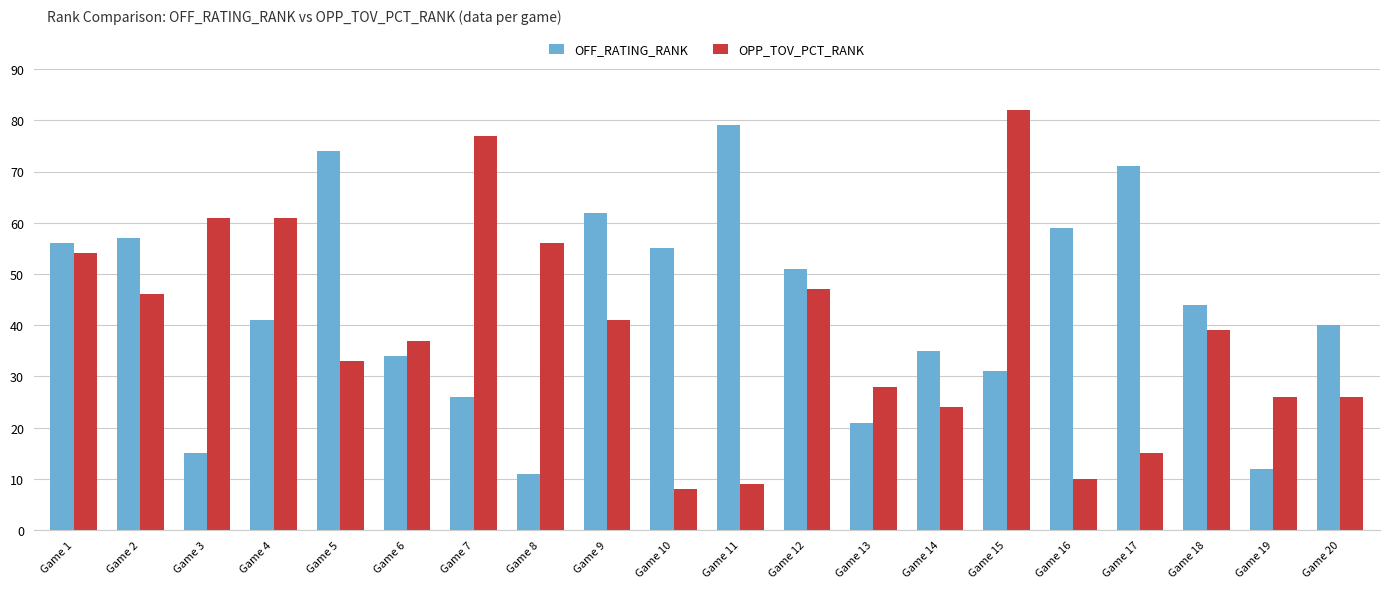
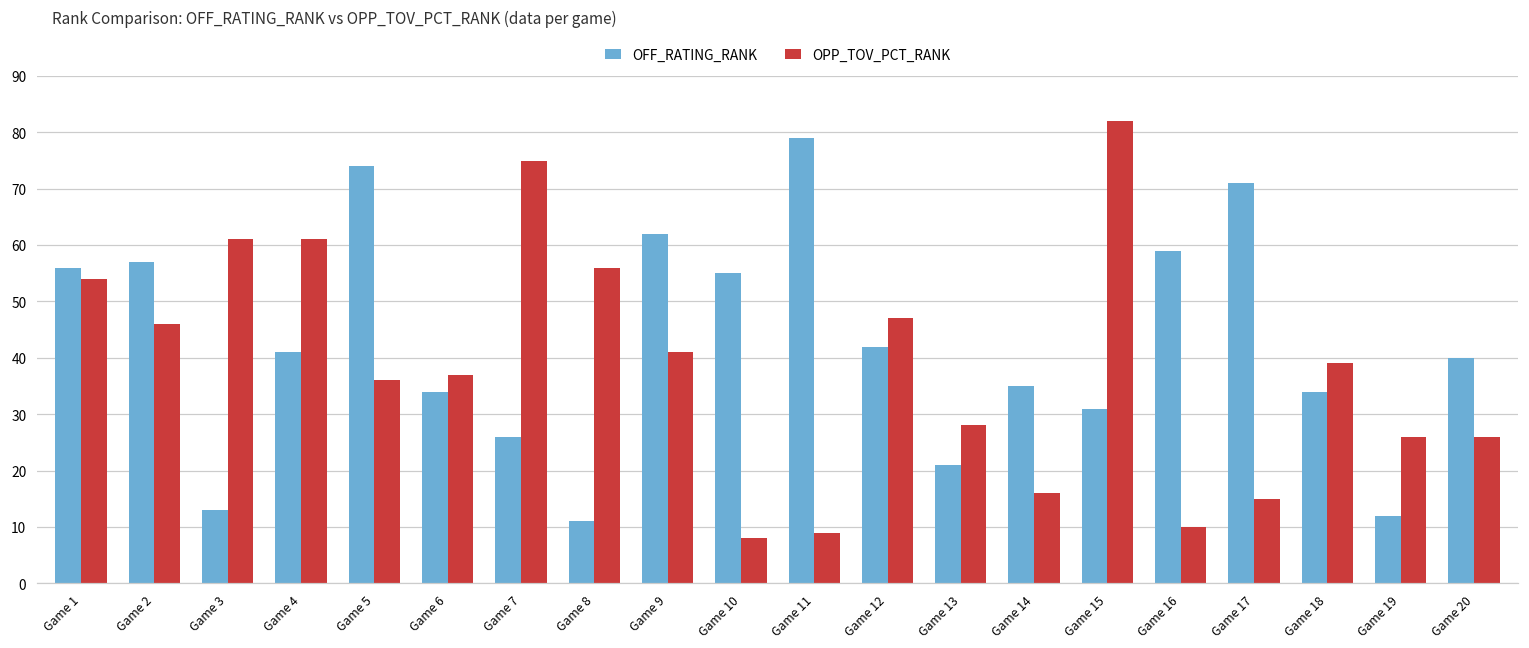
OFF_RATING_RANK, Game 3: 15 -> 13
OPP_TOV_PCT_RANK, Game 5: 33 -> 36
OPP_TOV_PCT_RANK, Game 7: 77 -> 75
OFF_RATING_RANK, Game 12: 51 -> 42
OPP_TOV_PCT_RANK, Game 14: 24 -> 16
OFF_RATING_RANK, Game 18: 44 -> 34
